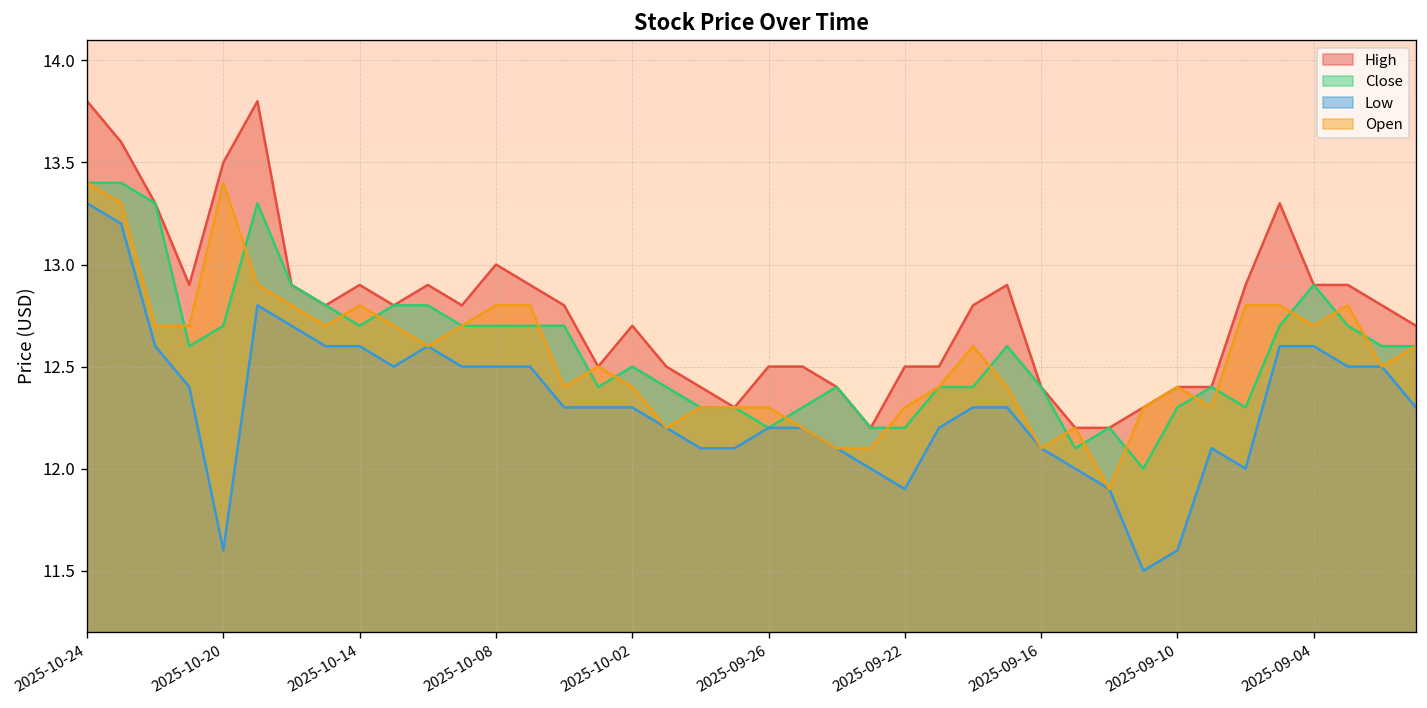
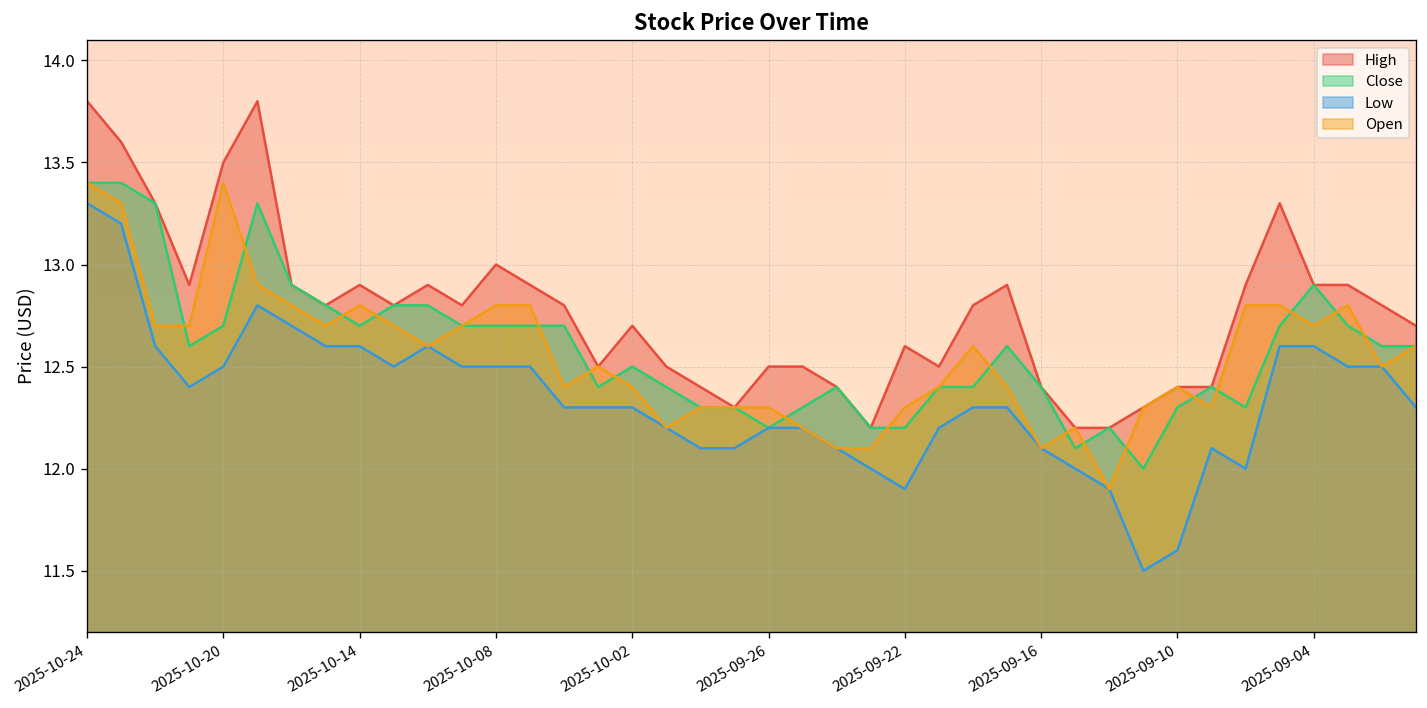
Low, 2025-10-20: 11.6 -> 12.5
High, 2025-09-22: 12.5 -> 12.6
